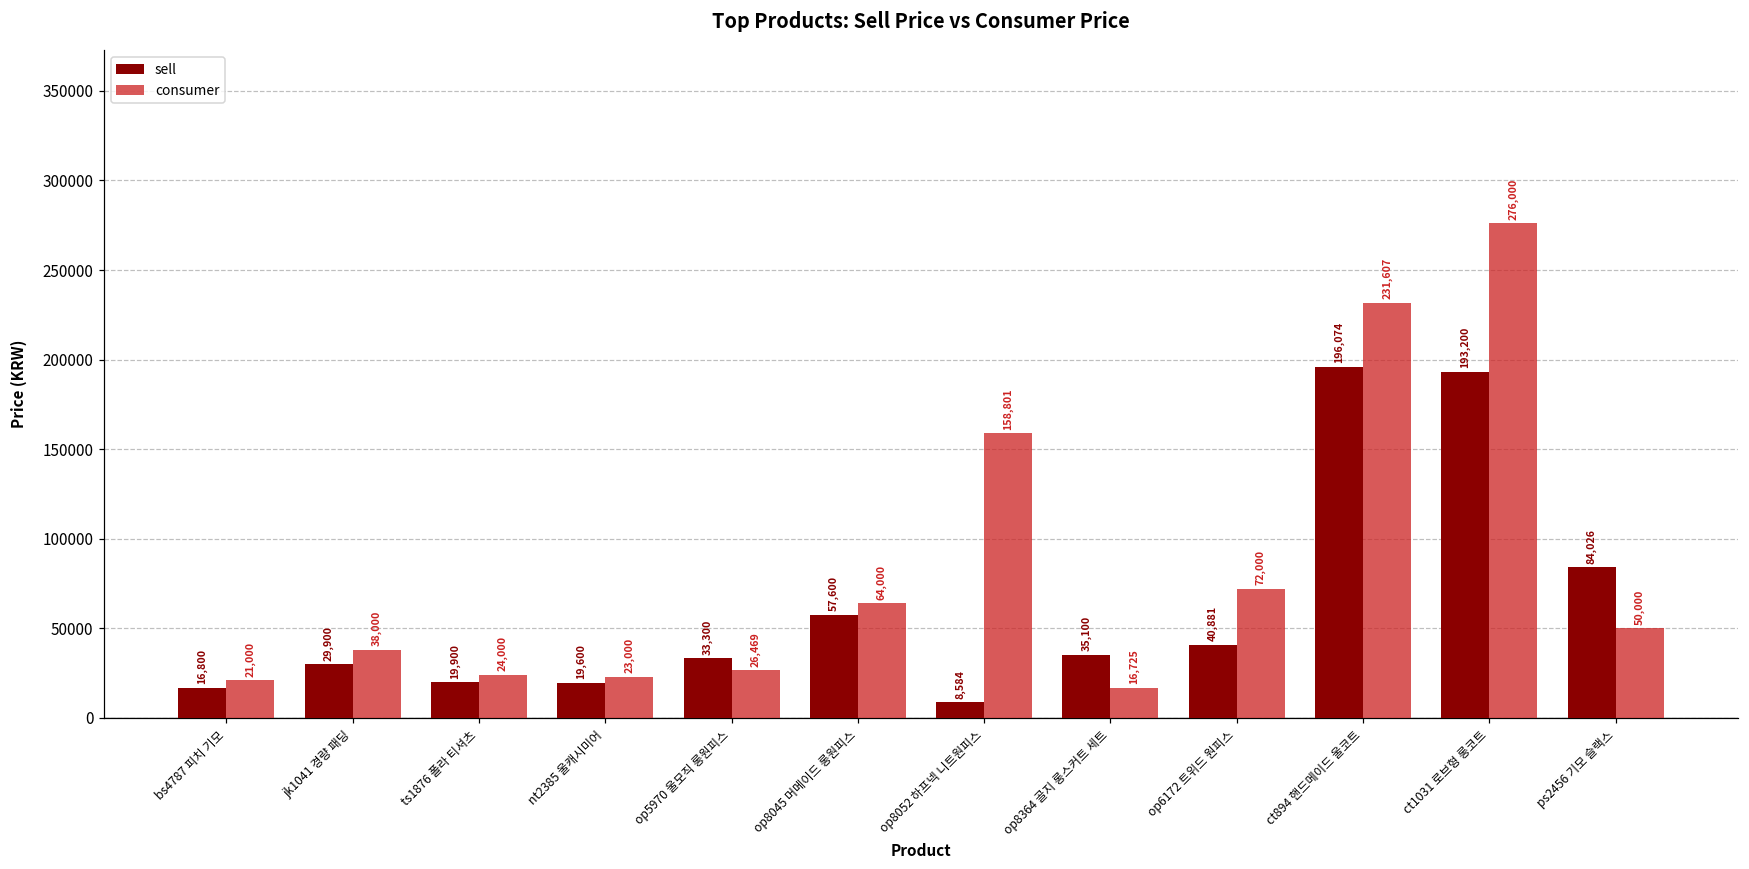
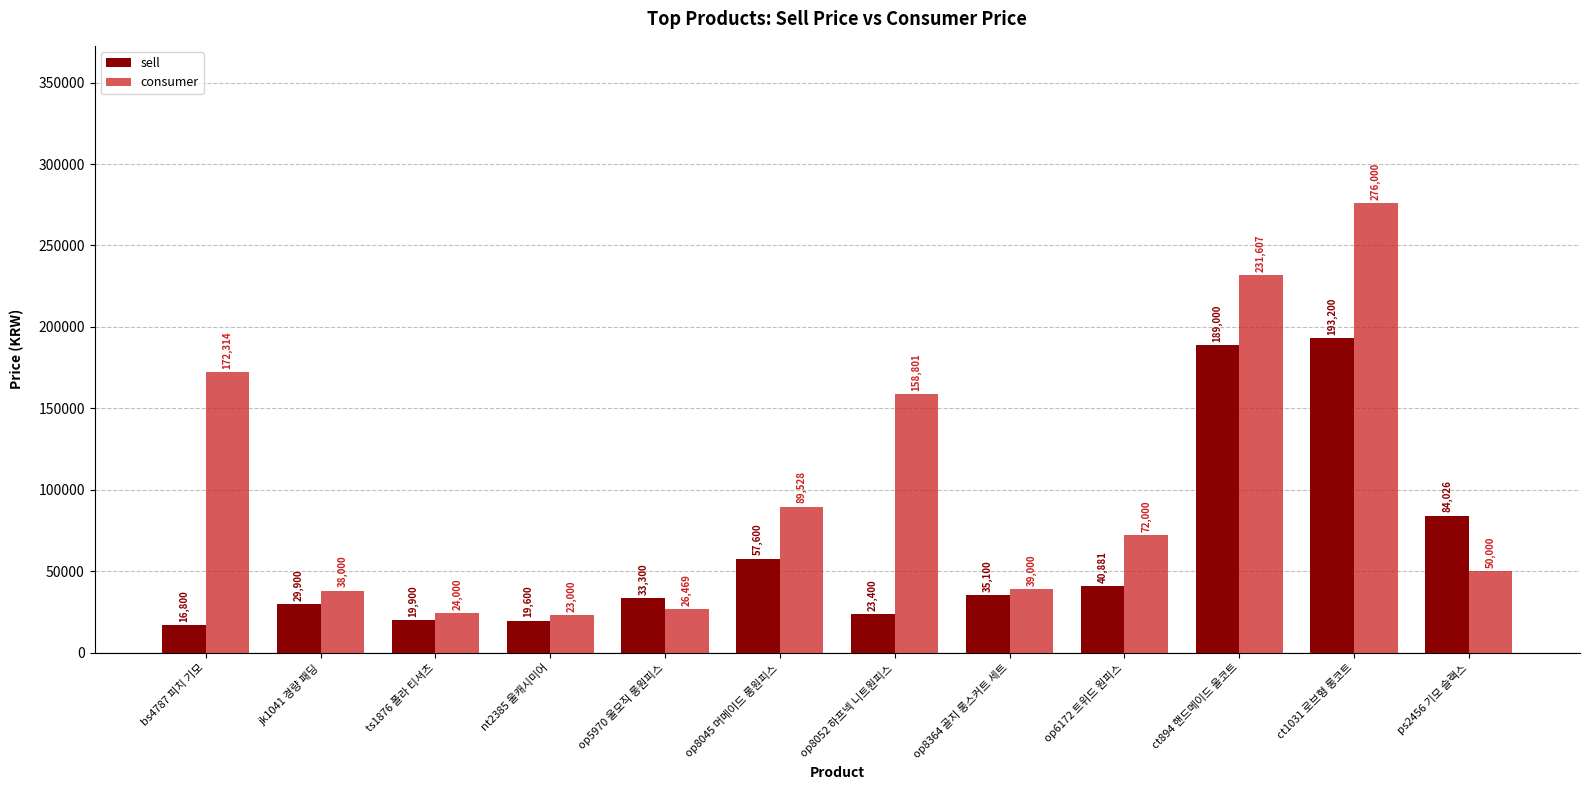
consumer, bs4787 피치 기모: 21,000 -> 172,314
consumer, op8045 머메이드 롱원피스: 64,000 -> 89,528
sell, op8052 하프넥 니트원피스: 8,584 -> 23,400
consumer, op8364 골지 롱스커트 세트: 16,725 -> 39,000
sell, ct894 핸드메이드 울코트: 196,074 -> 189,000
